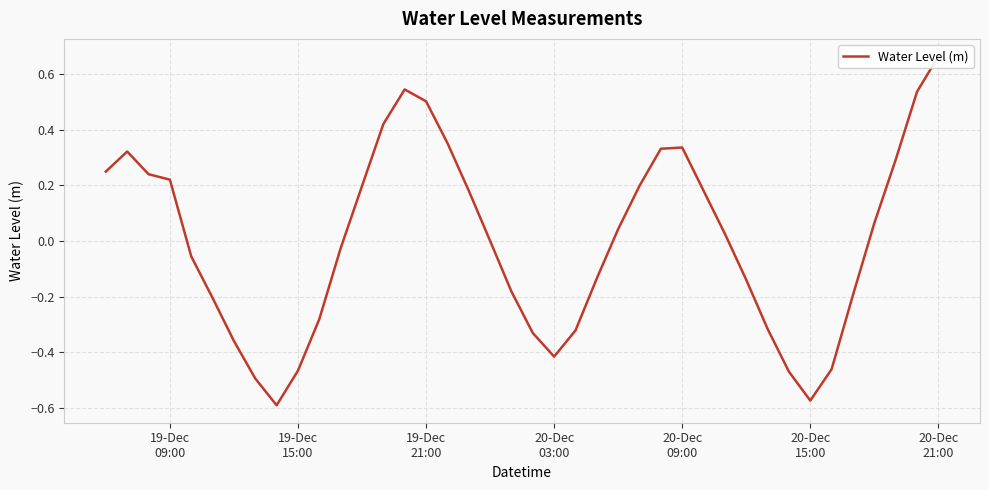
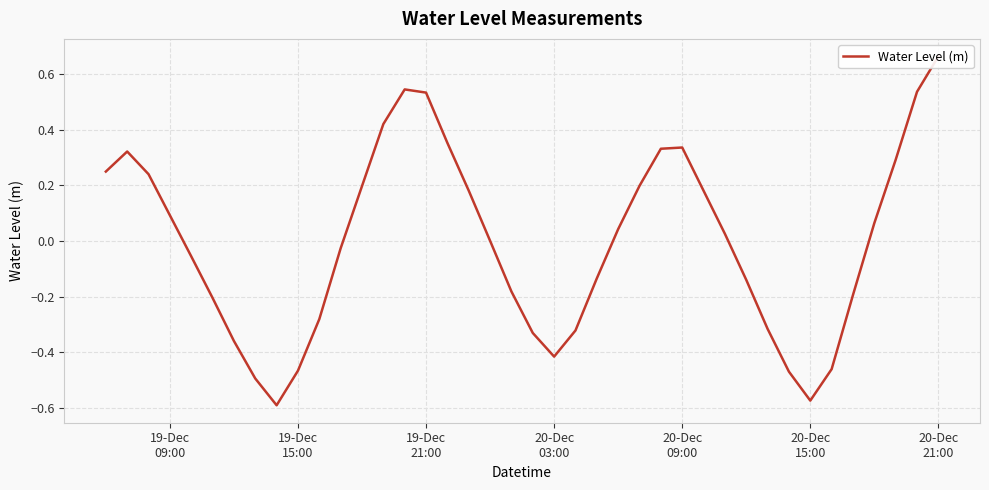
19-Dec 09:00: 0.22 -> 0.09
19-Dec 21:00: 0.50 -> 0.53
